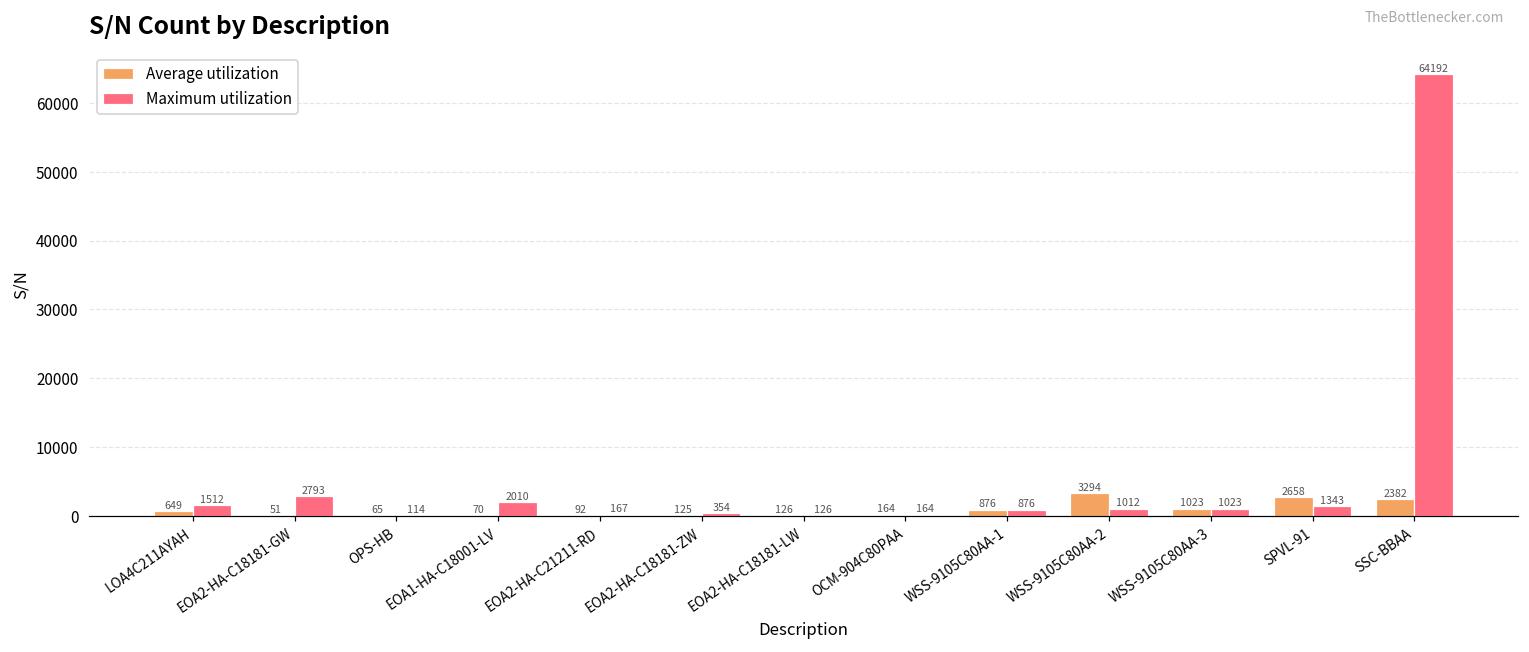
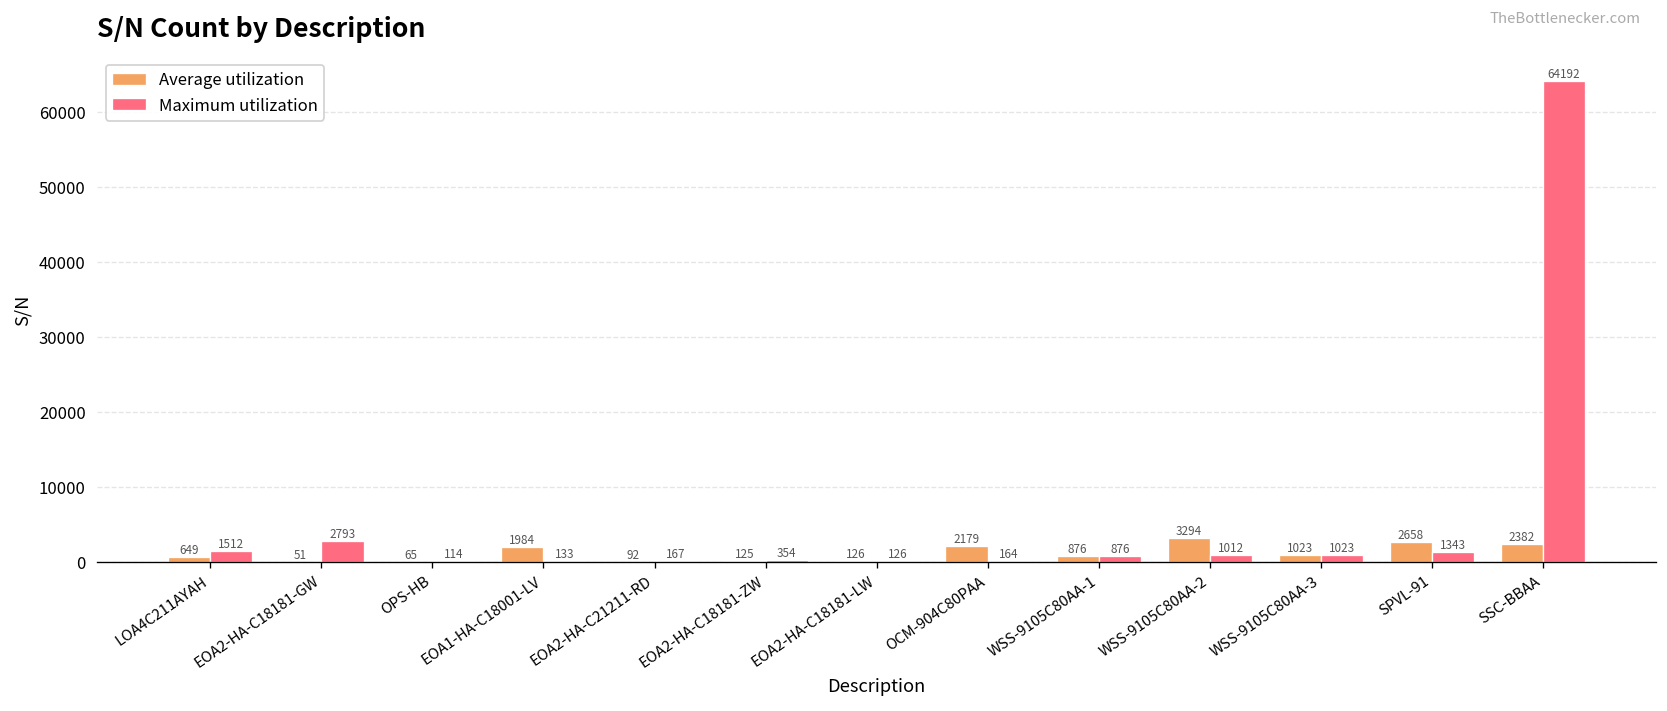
Average utilization, EOA1-HA-C18001-LV: 70 -> 1984
Maximum utilization, EOA1-HA-C18001-LV: 2010 -> 133
Average utilization, OCM-904C80PAA: 164 -> 2179
